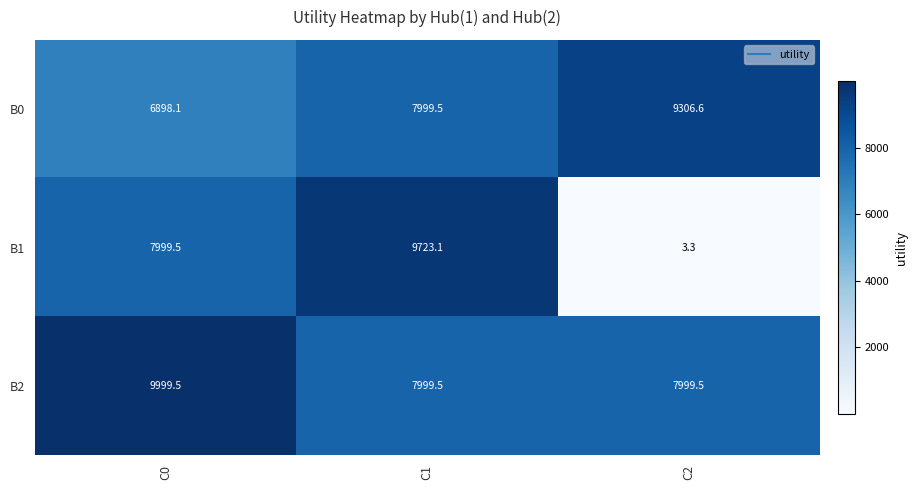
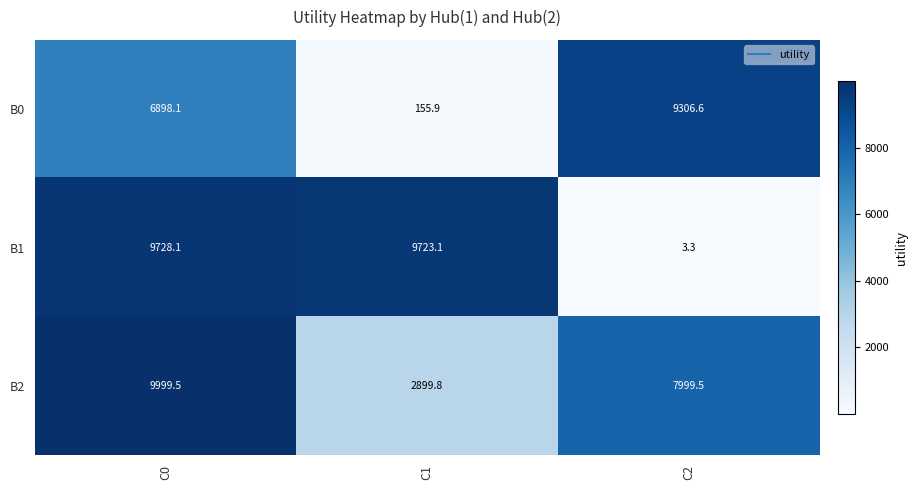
B0, C1: 7999.5 -> 155.9
B1, C0: 7999.5 -> 9728.1
B2, C1: 7999.5 -> 2899.8
